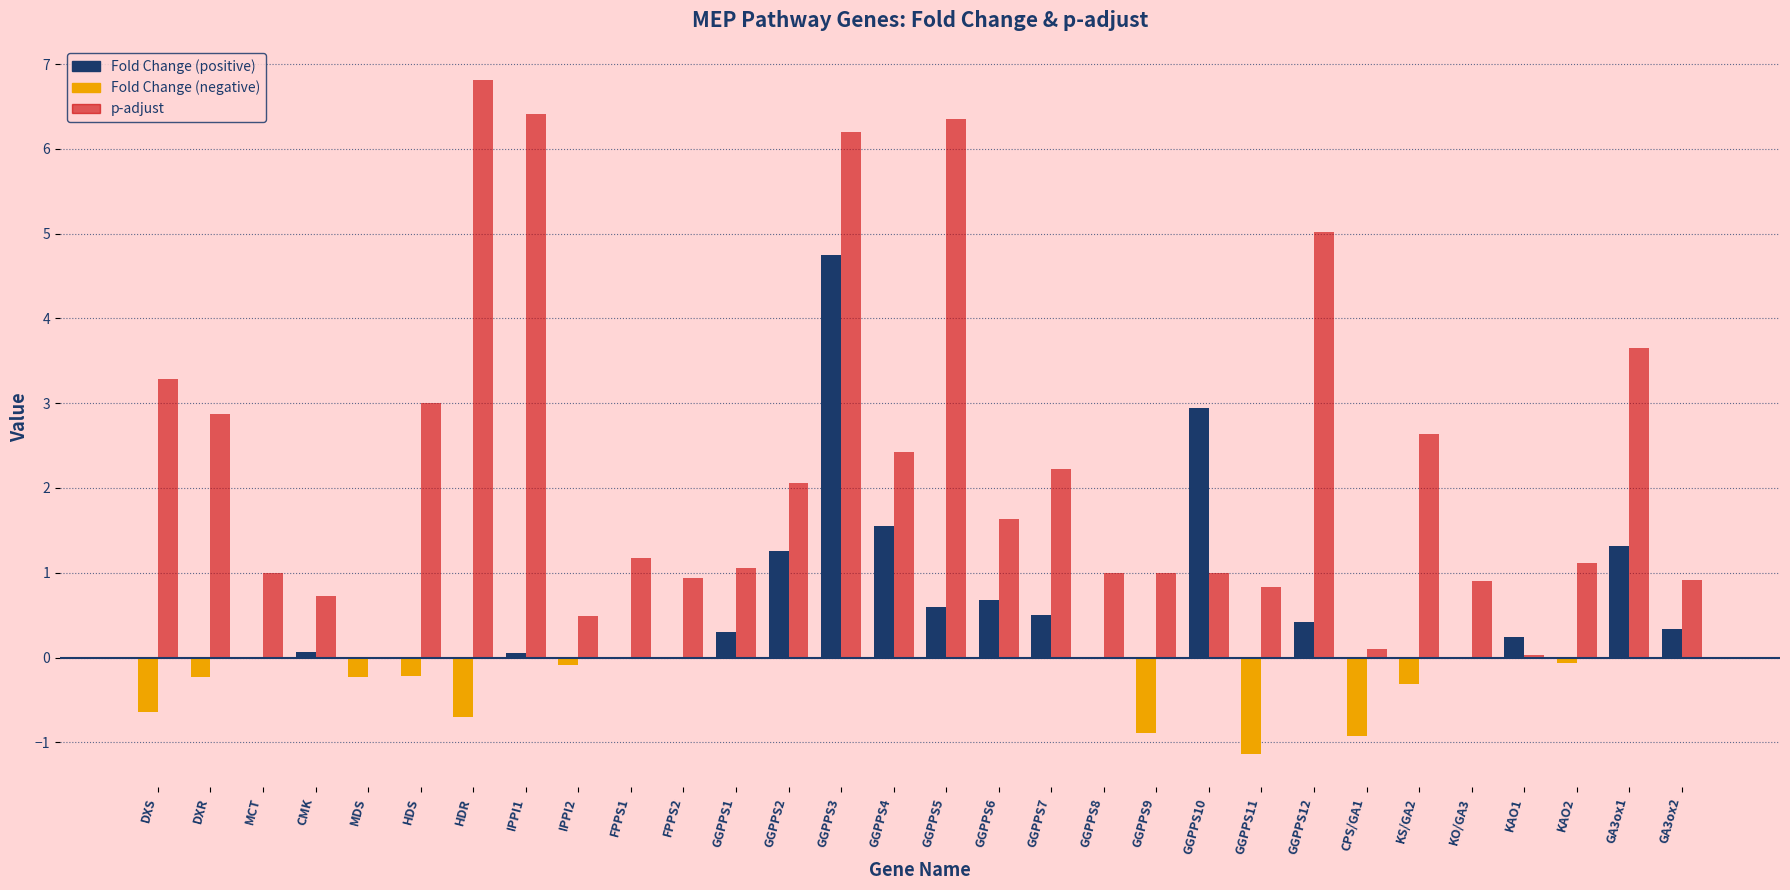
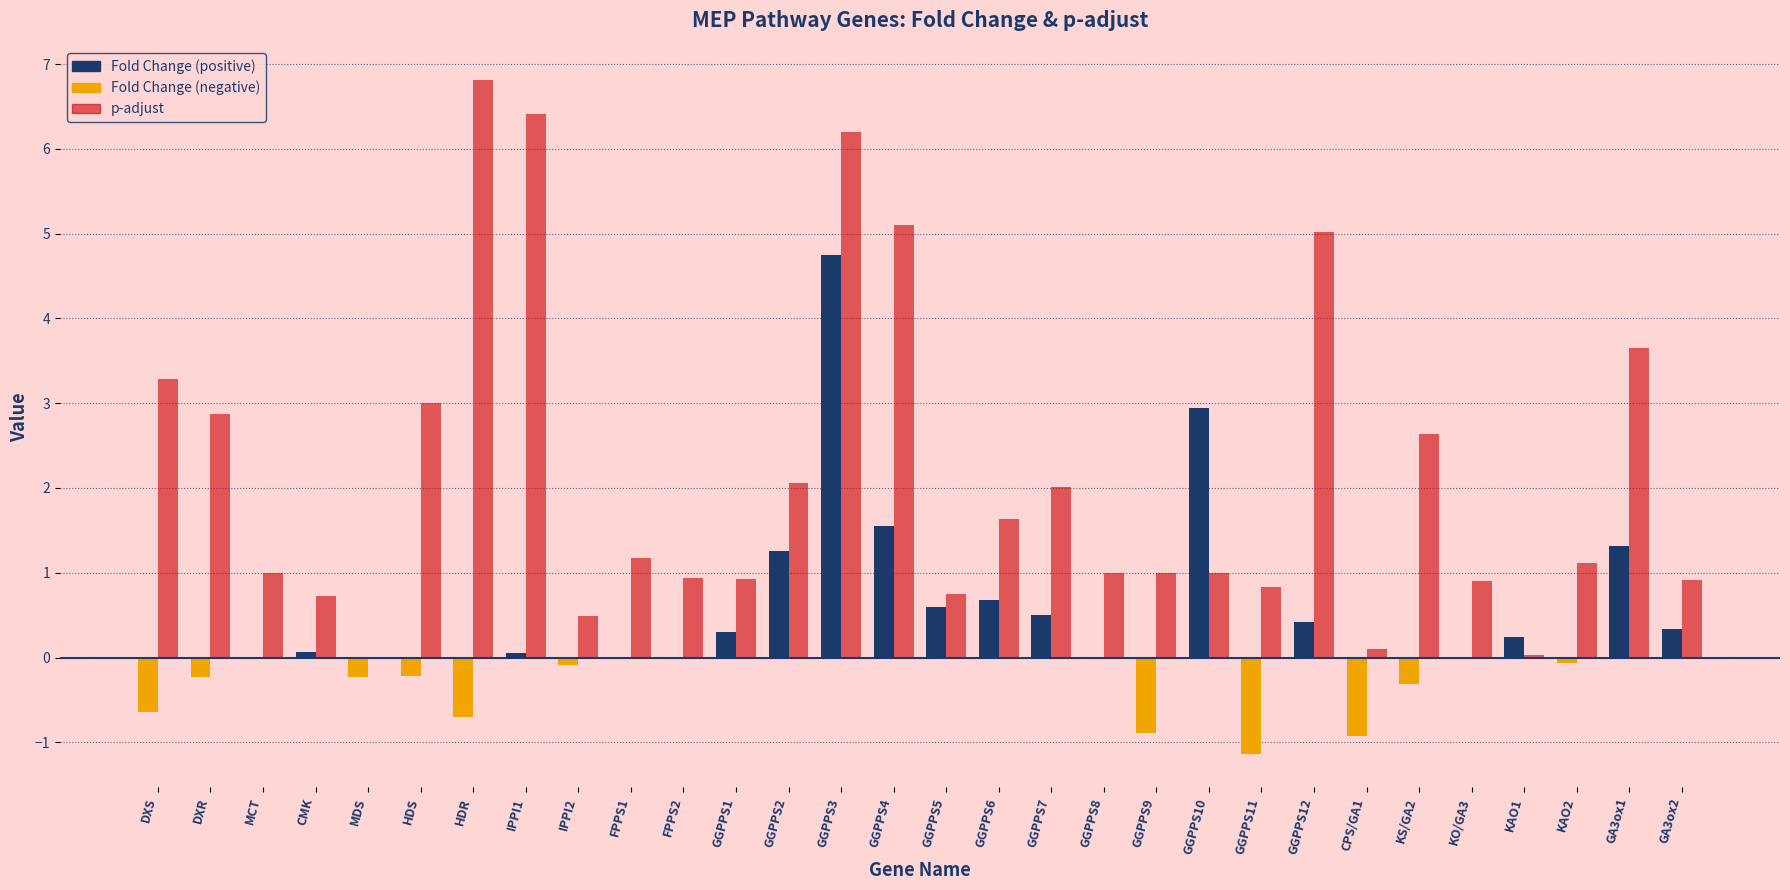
p-adjust, GGPPS1: 1.1 -> 0.9
p-adjust, GGPPS4: 2.4 -> 5.1
p-adjust, GGPPS5: 6.3 -> 0.8
p-adjust, GGPPS7: 2.2 -> 2.0
